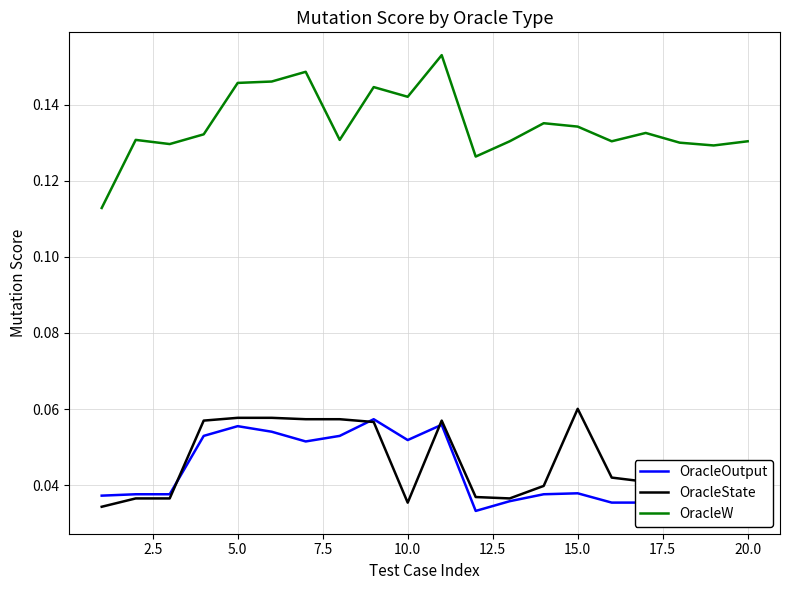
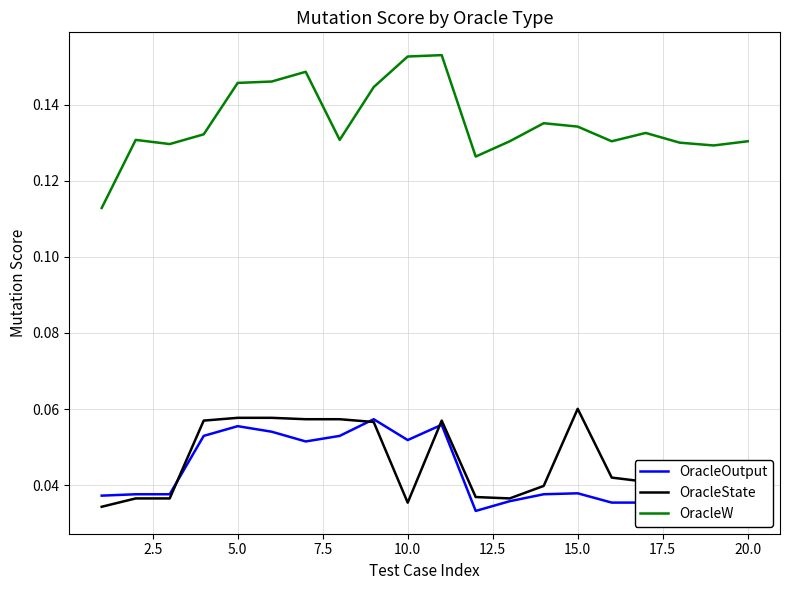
OracleW, 10.0: 0.142 -> 0.153
